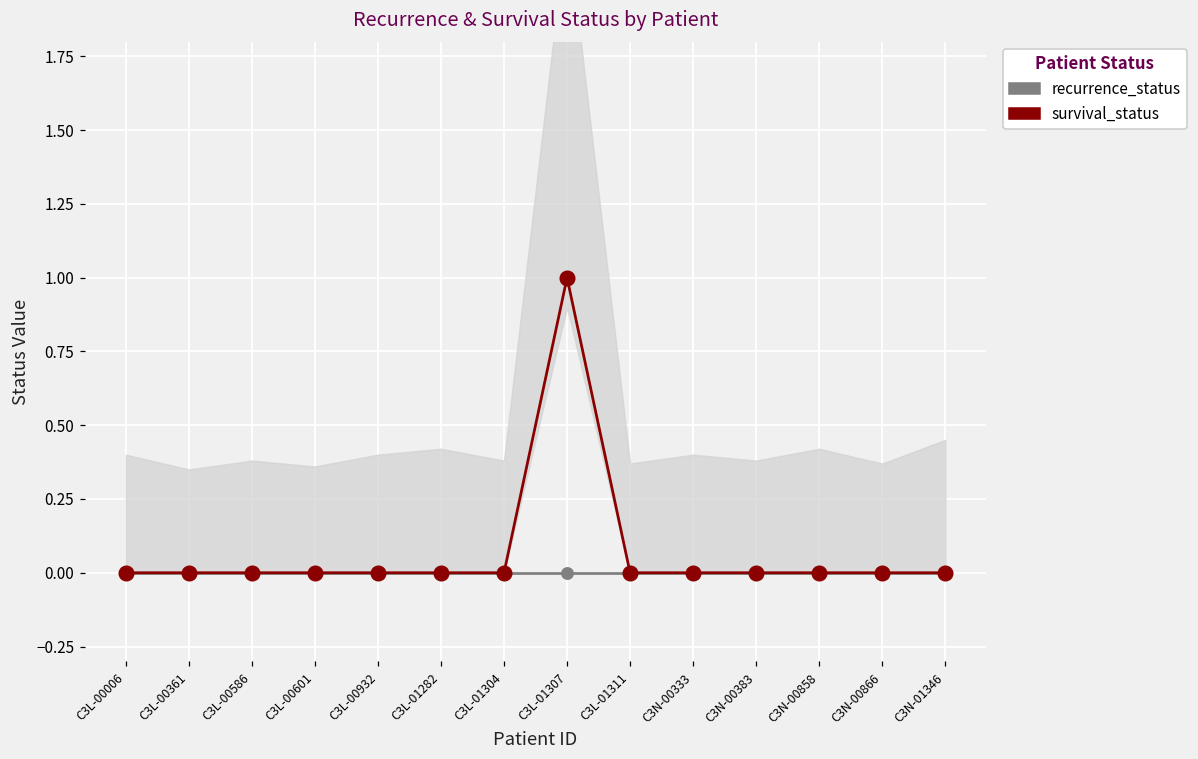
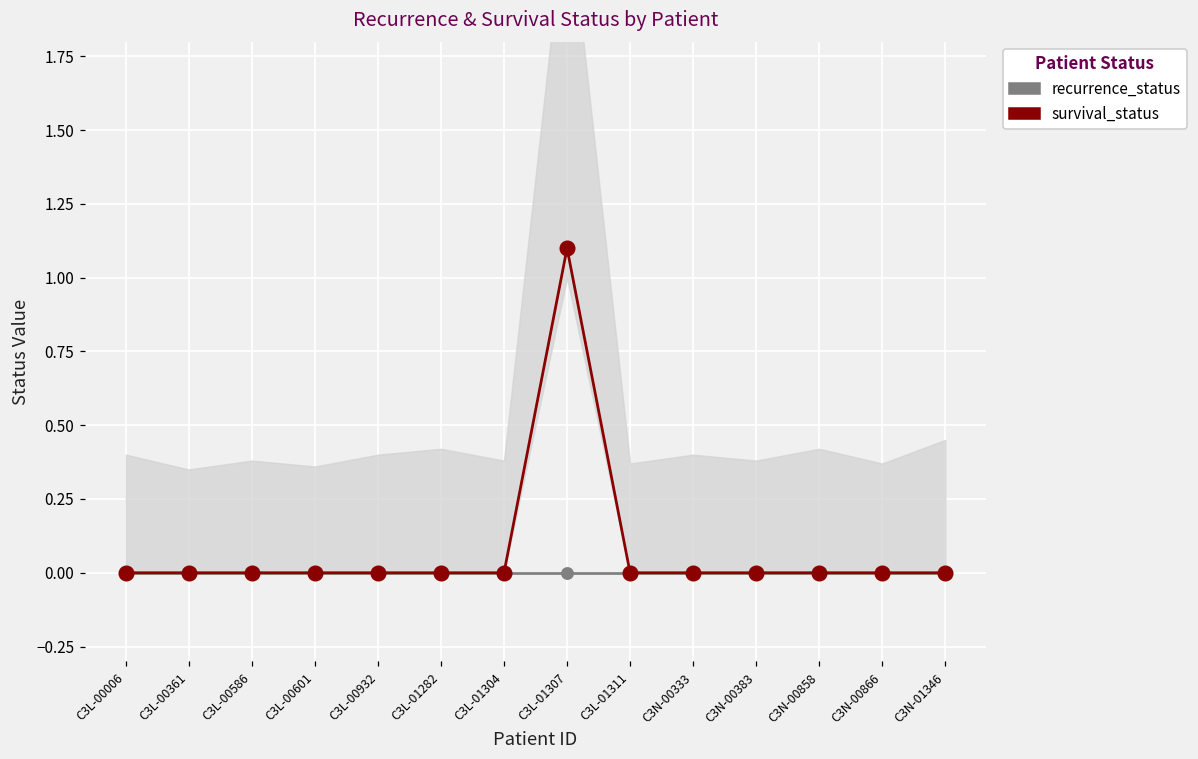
survival_status, C3L-01307: 1.0 -> 1.1
